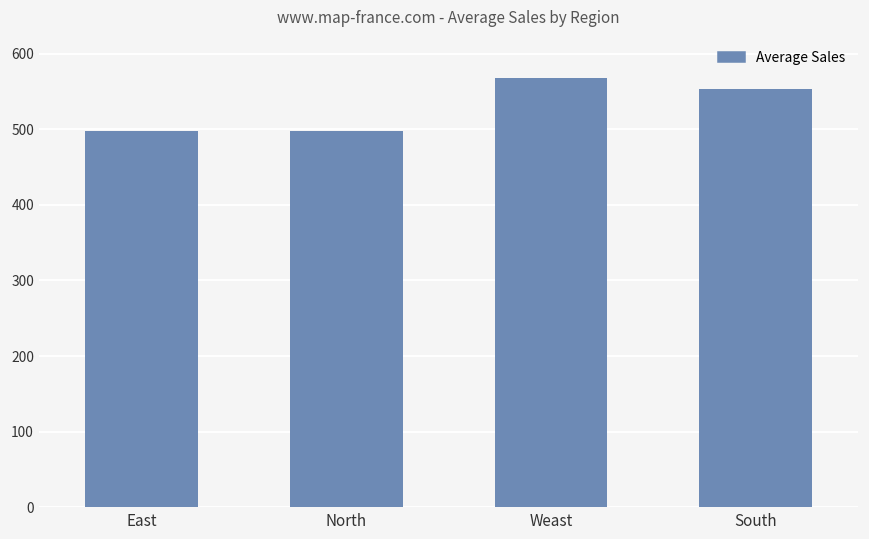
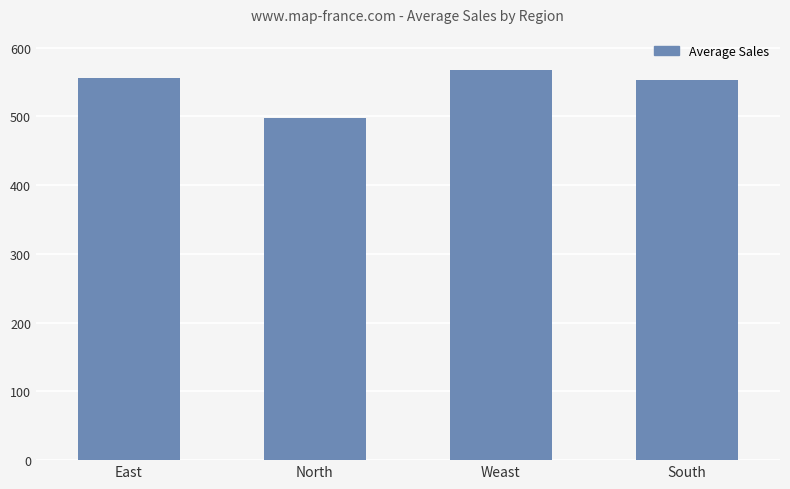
East: 500 -> 560
